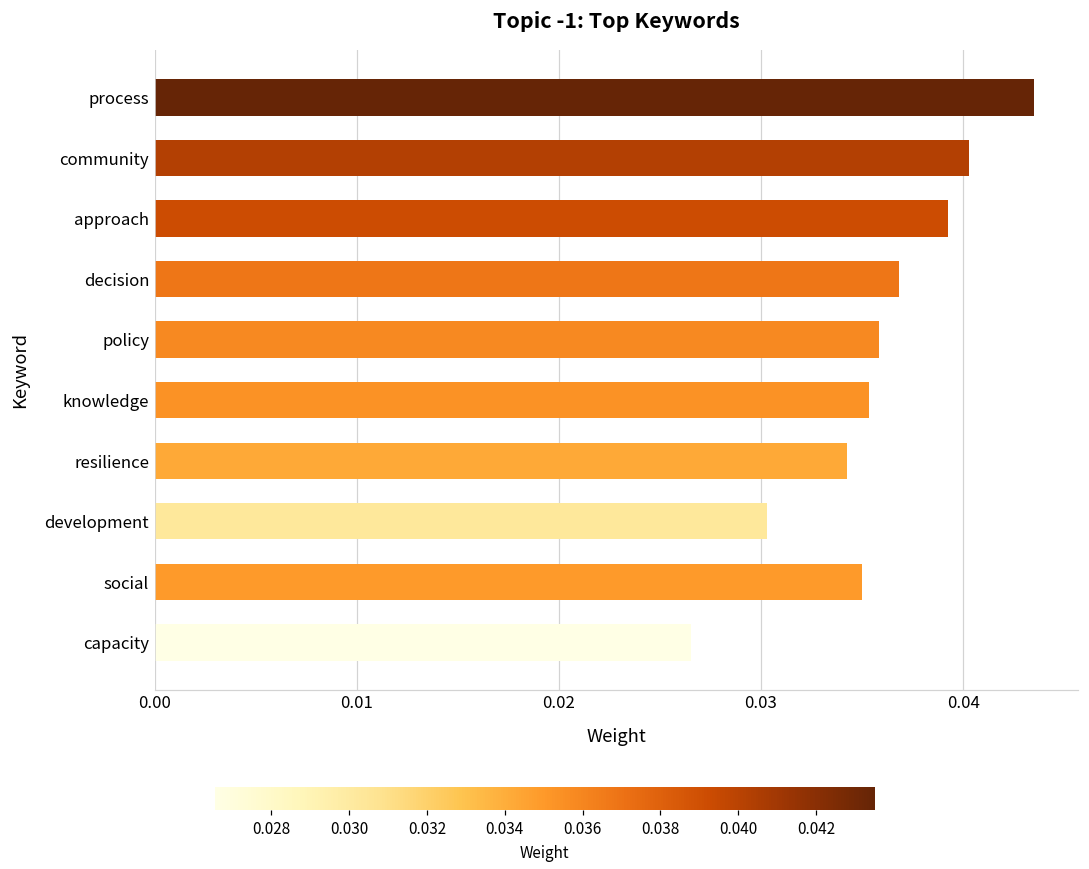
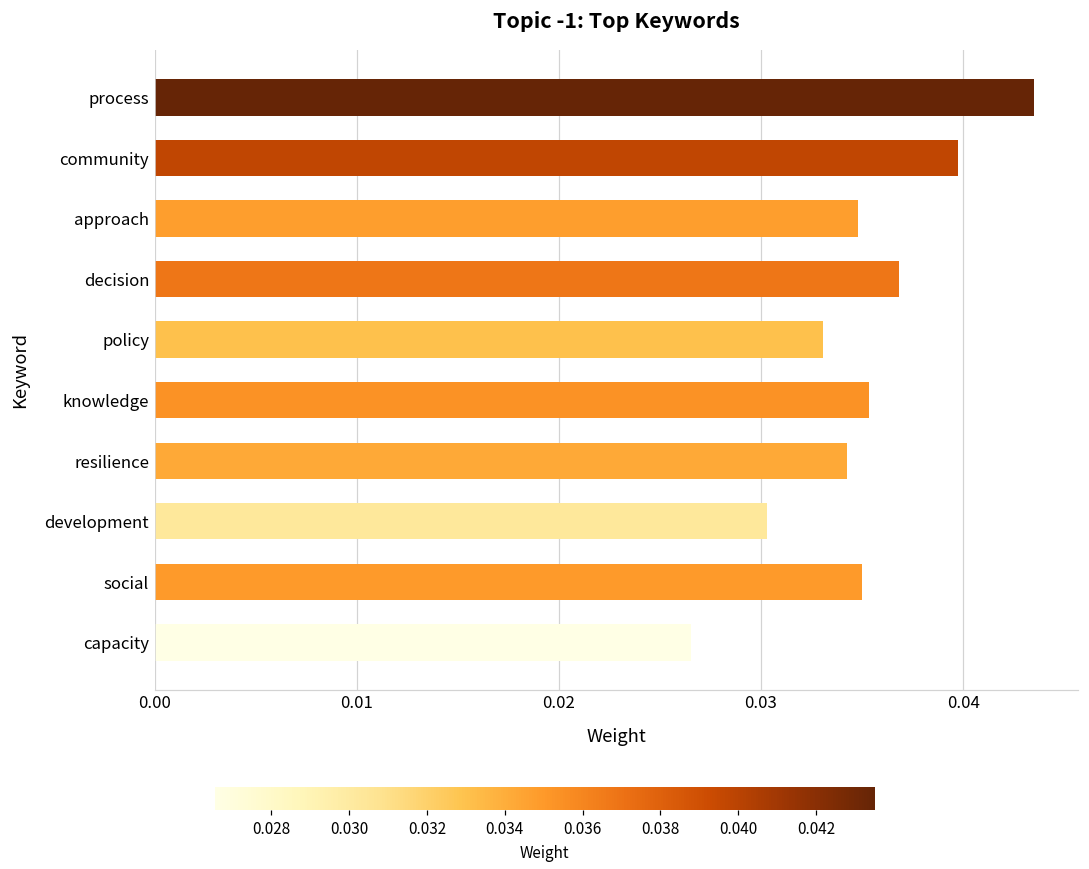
community: 0.0403 -> 0.0397
approach: 0.0393 -> 0.0348
policy: 0.0359 -> 0.0331
